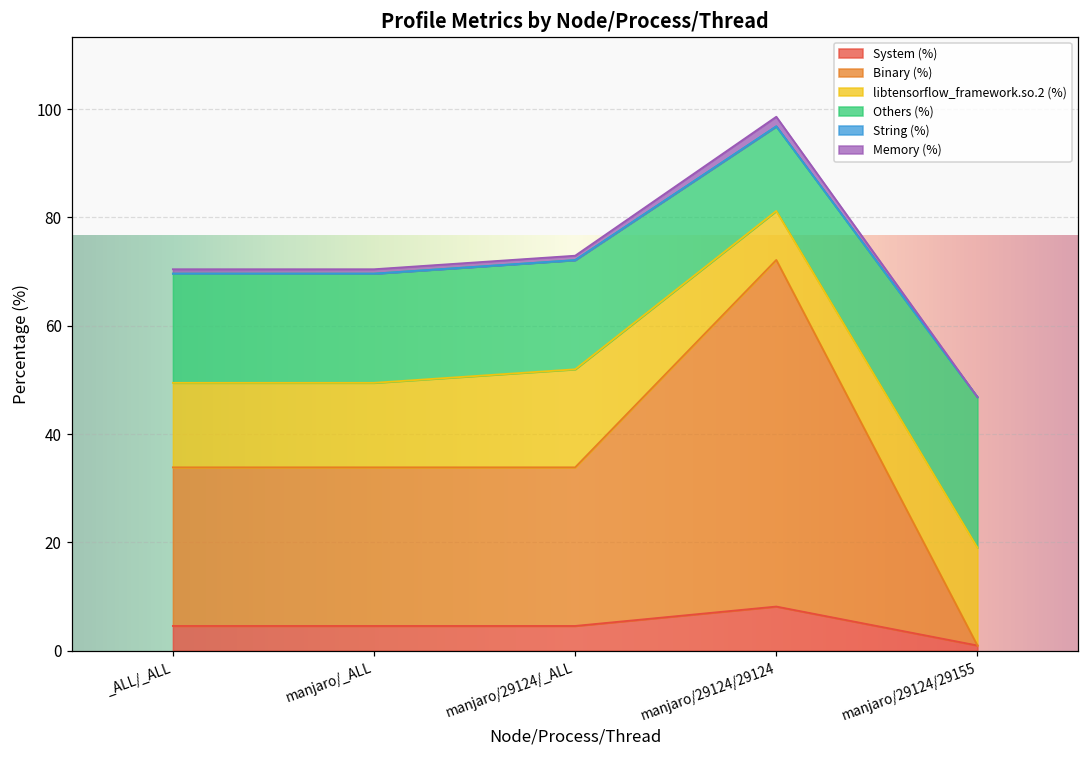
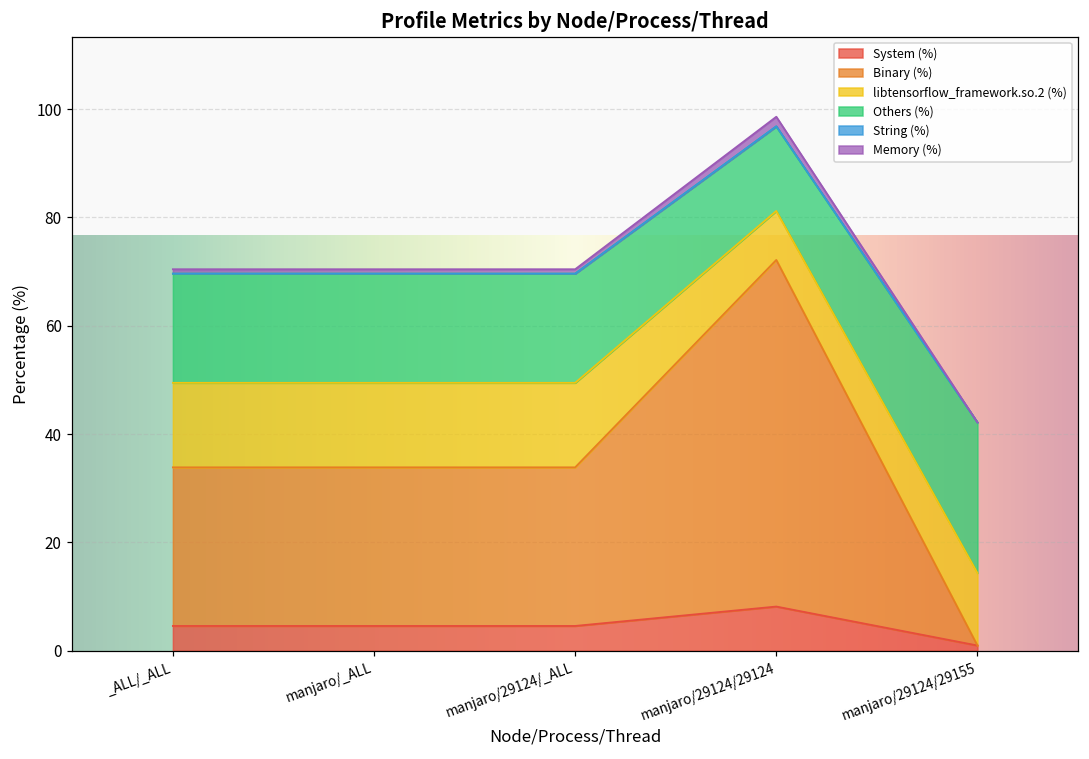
libtensorflow_framework.so.2 (%), manjaro/29124/_ALL: 18 -> 16
libtensorflow_framework.so.2 (%), manjaro/29124/29155: 18 -> 13
